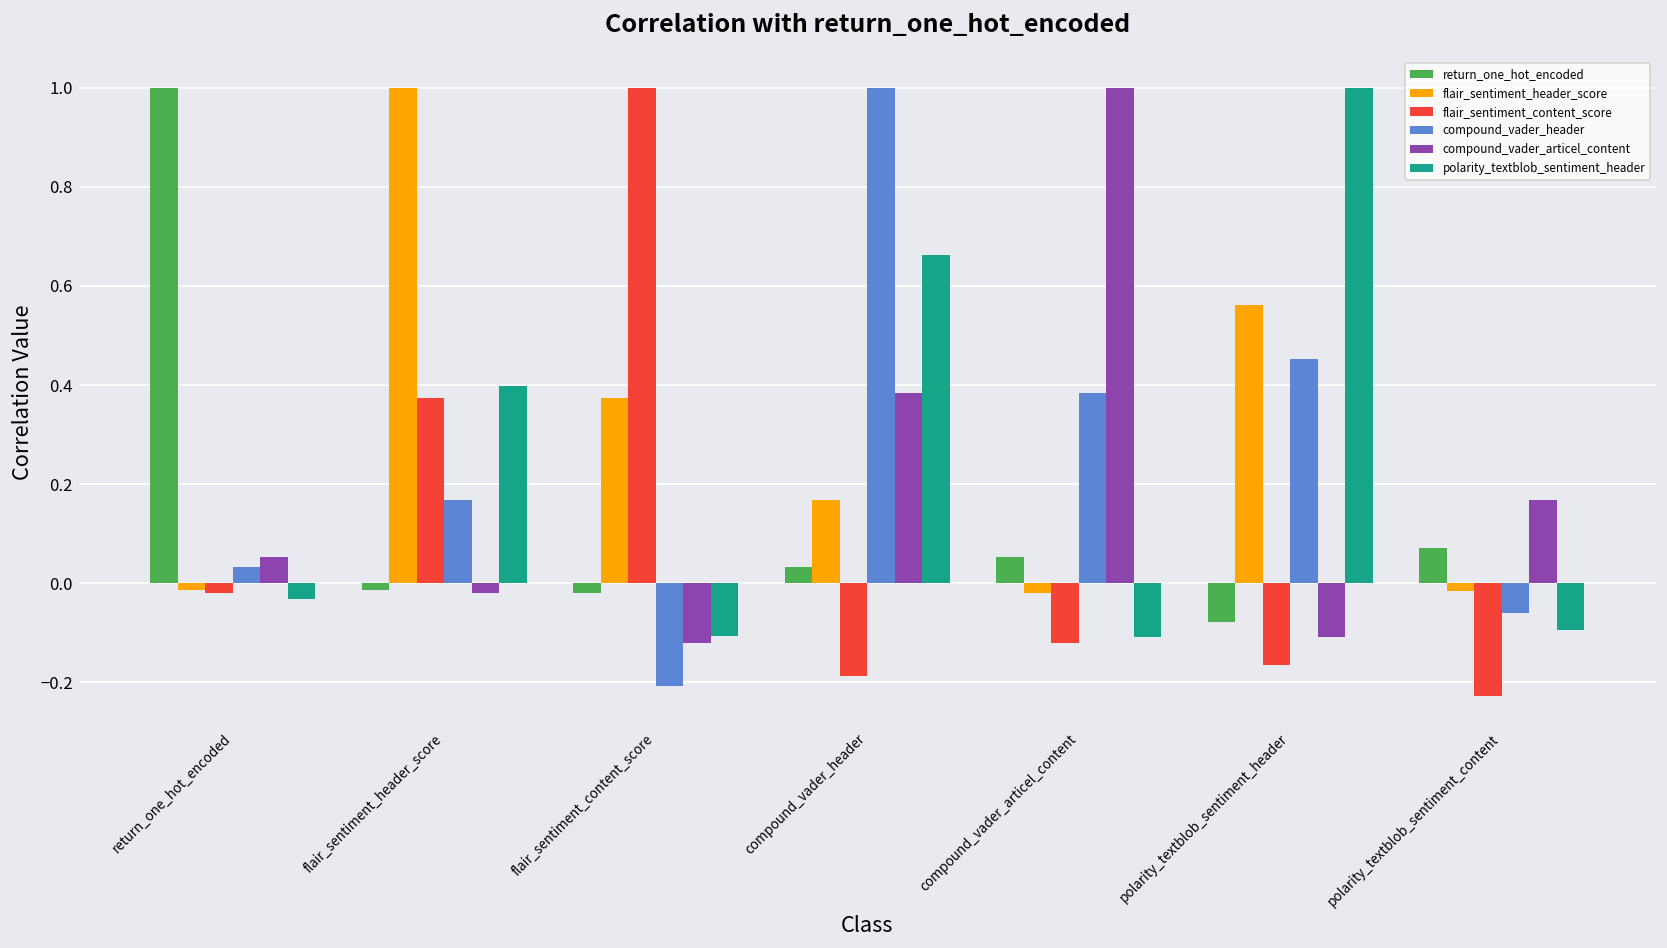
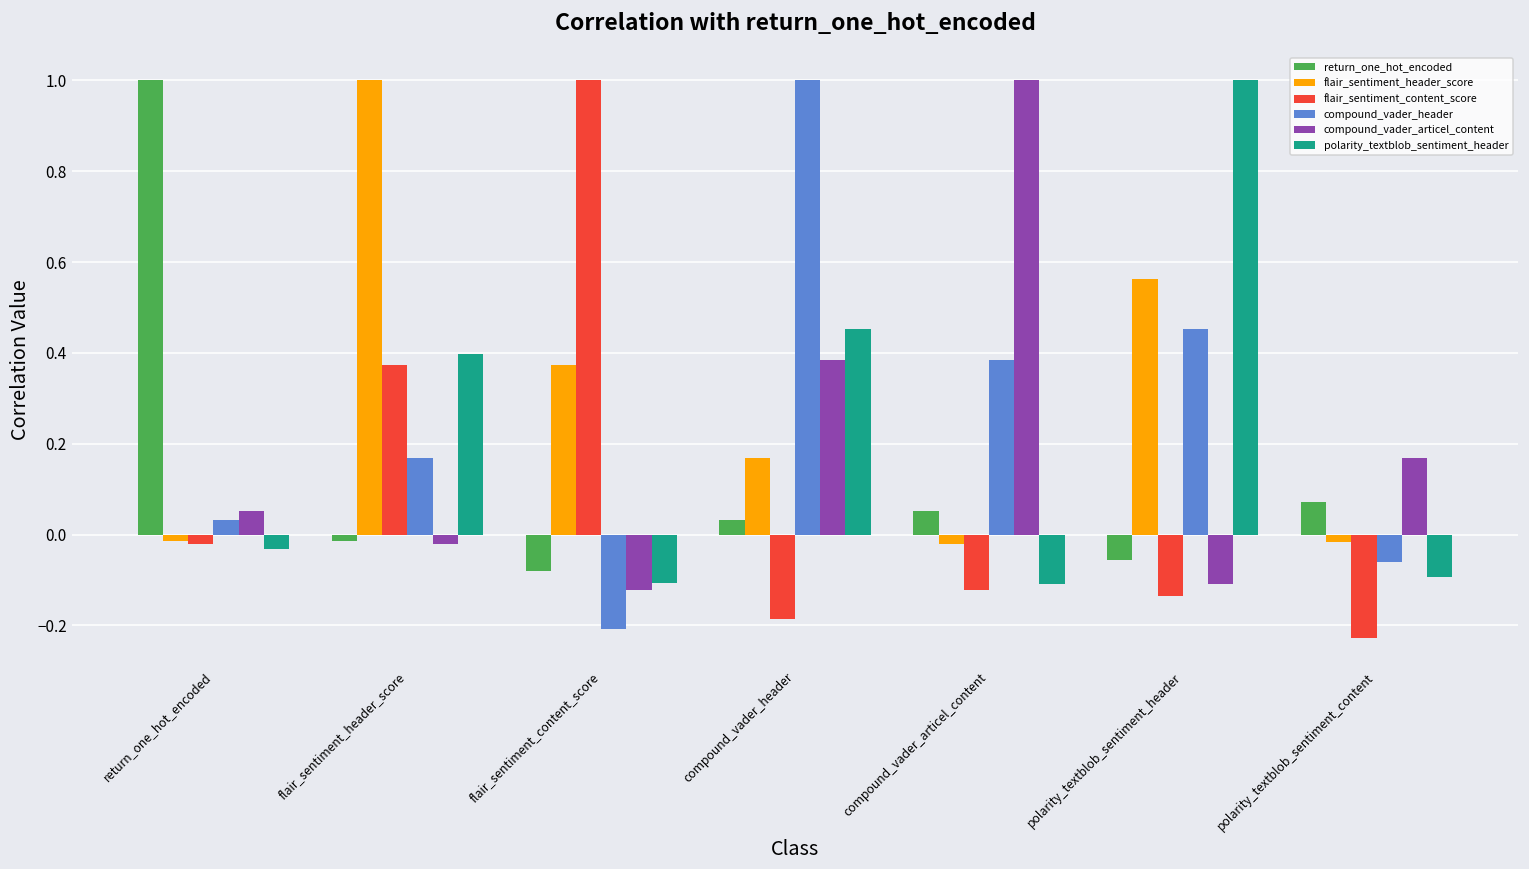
return_one_hot_encoded, flair_sentiment_content_score: -0.02 -> -0.08
polarity_textblob_sentiment_header, compound_vader_header: 0.66 -> 0.45
return_one_hot_encoded, polarity_textblob_sentiment_header: -0.08 -> -0.06
flair_sentiment_content_score, polarity_textblob_sentiment_header: -0.17 -> -0.14
